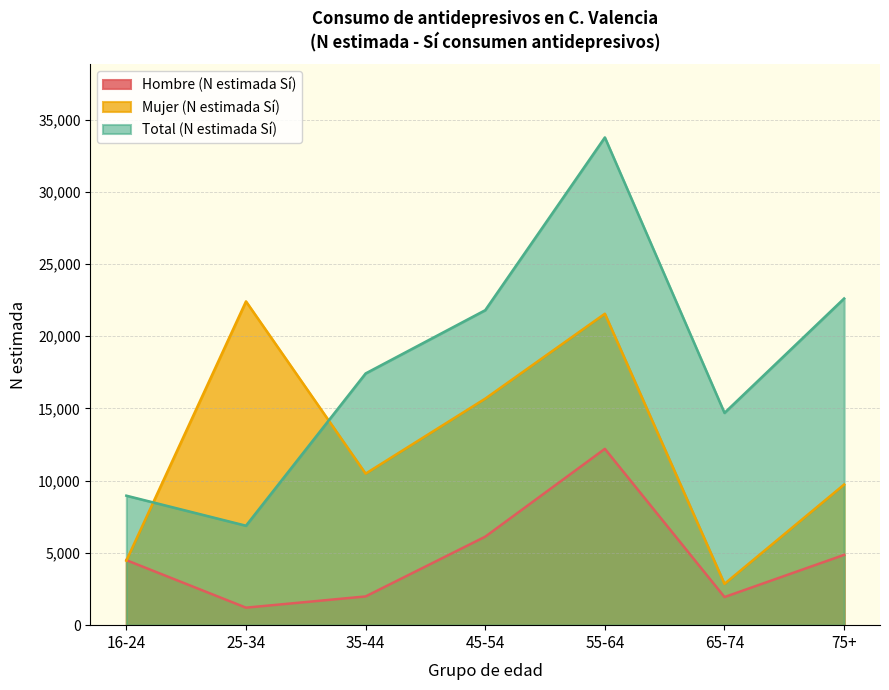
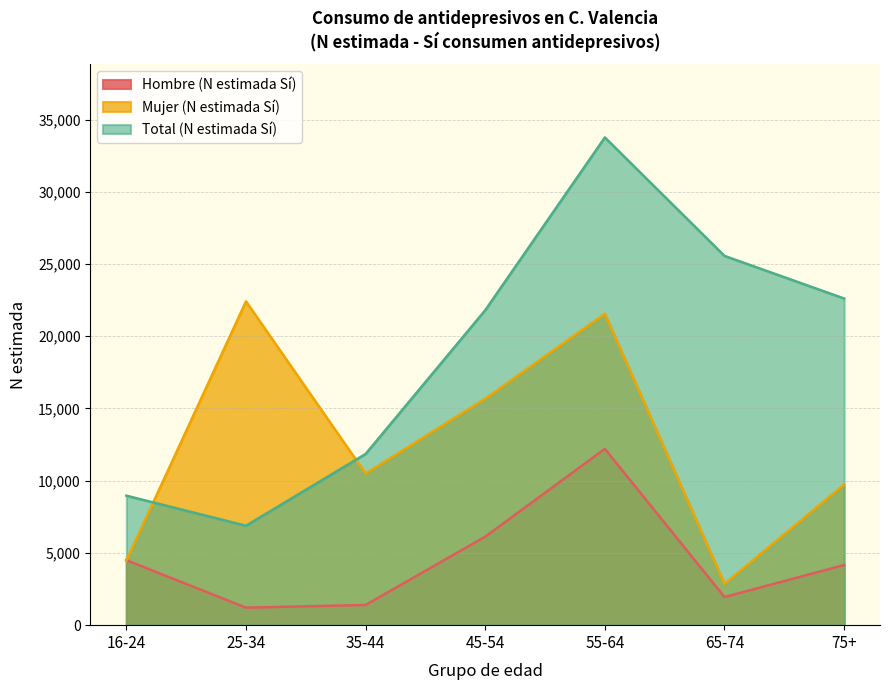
Hombre (N estimada Sí), 35-44: 2,000 -> 1,400
Total (N estimada Sí), 35-44: 17,400 -> 11,900
Total (N estimada Sí), 65-74: 14,700 -> 25,600
Hombre (N estimada Sí), 75+: 4,900 -> 4,200
